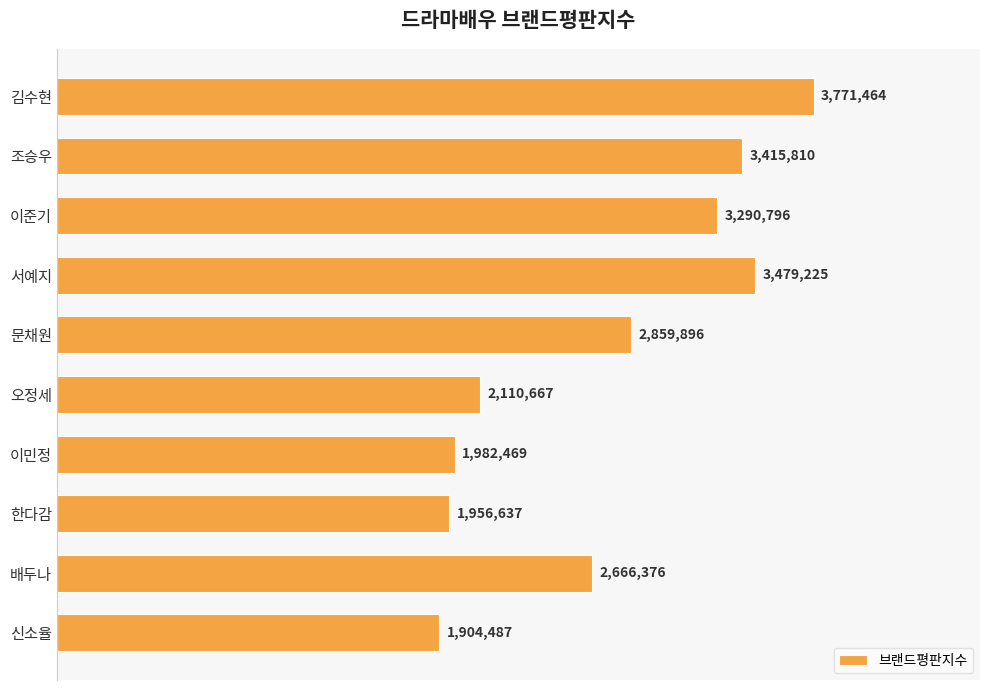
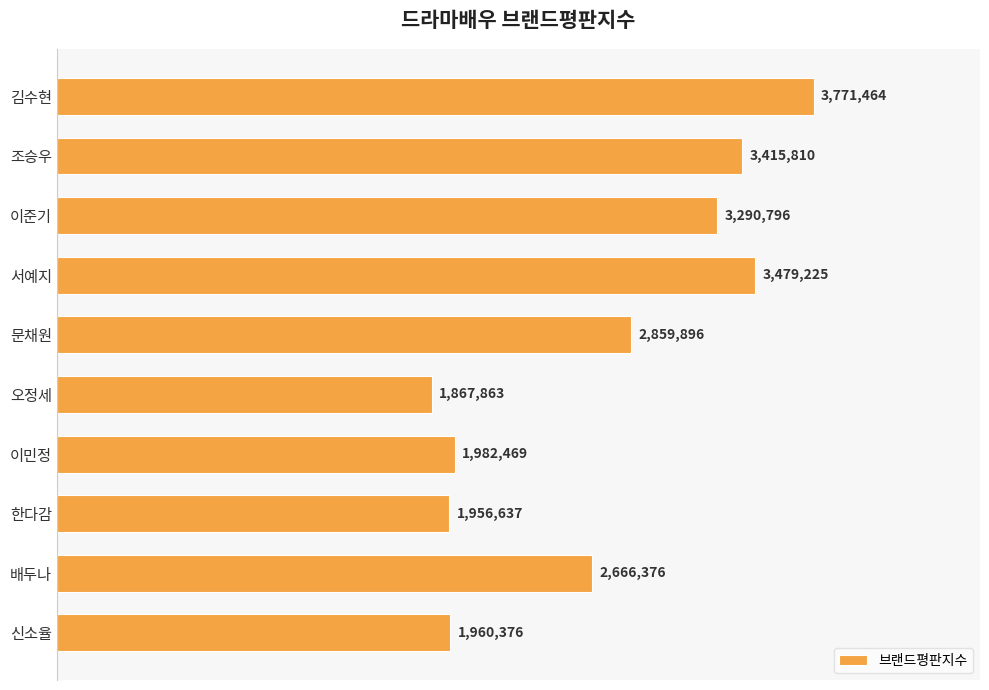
오정세: 2,110,667 -> 1,867,863
신소율: 1,904,487 -> 1,960,376
